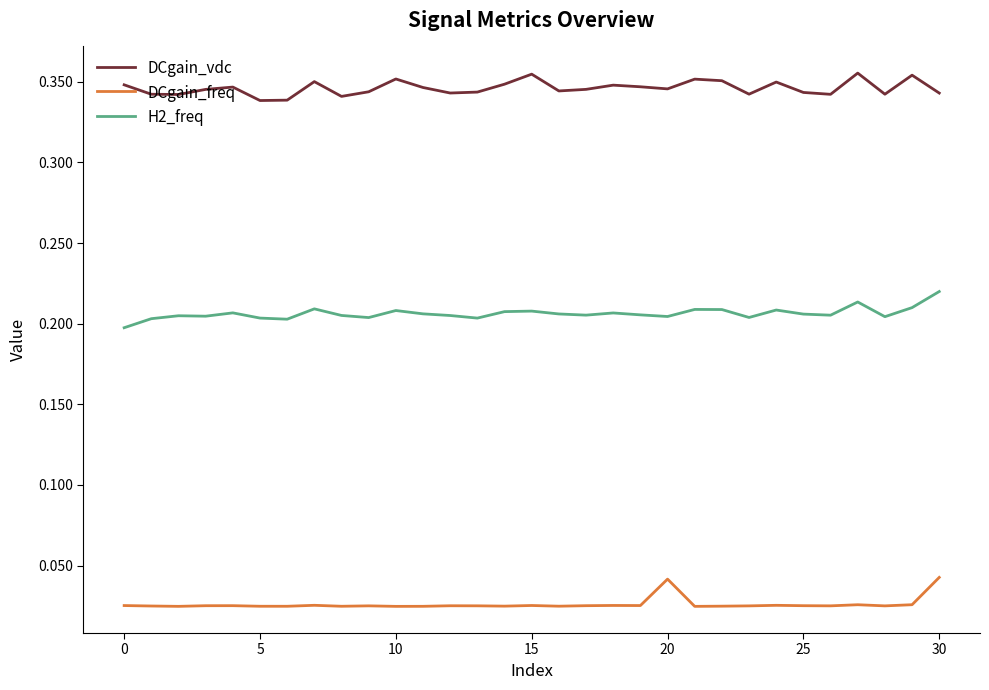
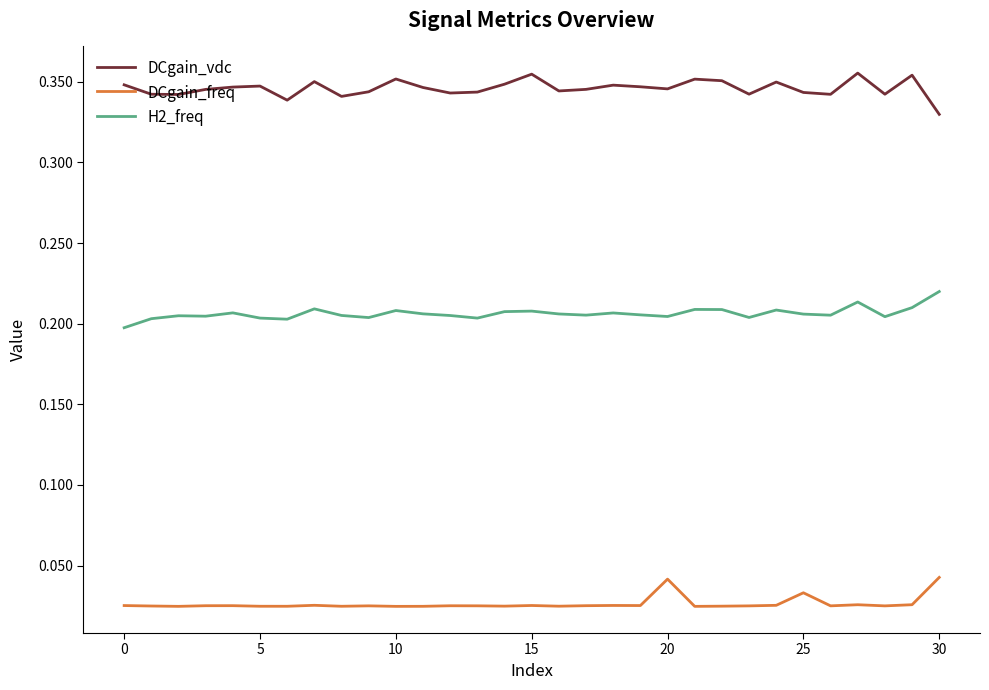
DCgain_vdc, 5: 0.338 -> 0.347
DCgain_freq, 25: 0.025 -> 0.033
DCgain_vdc, 30: 0.343 -> 0.330
